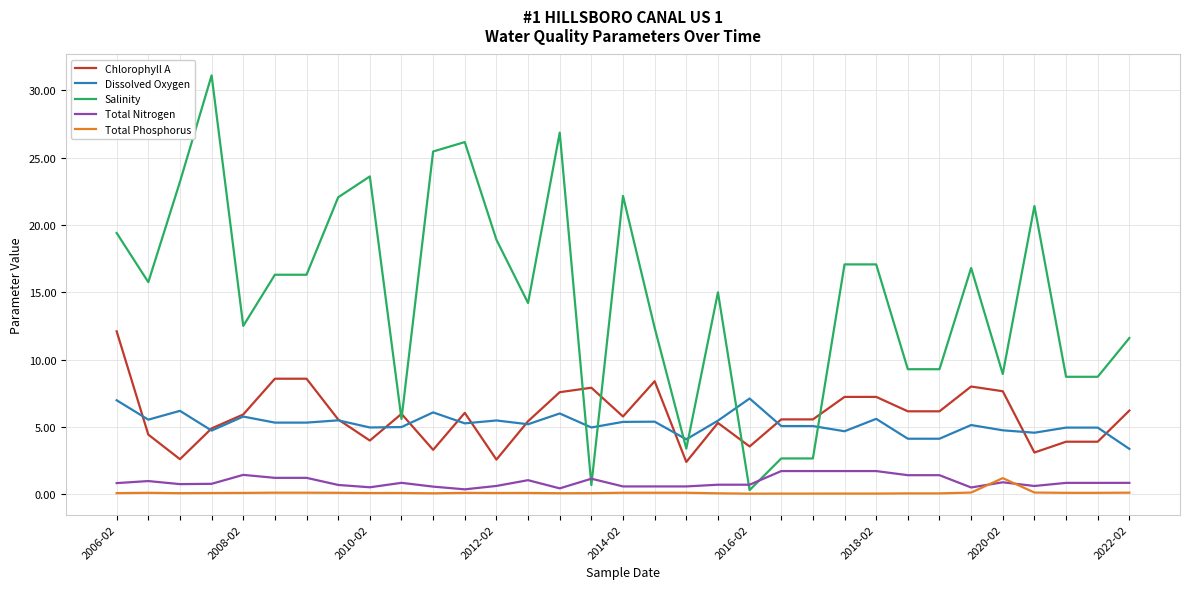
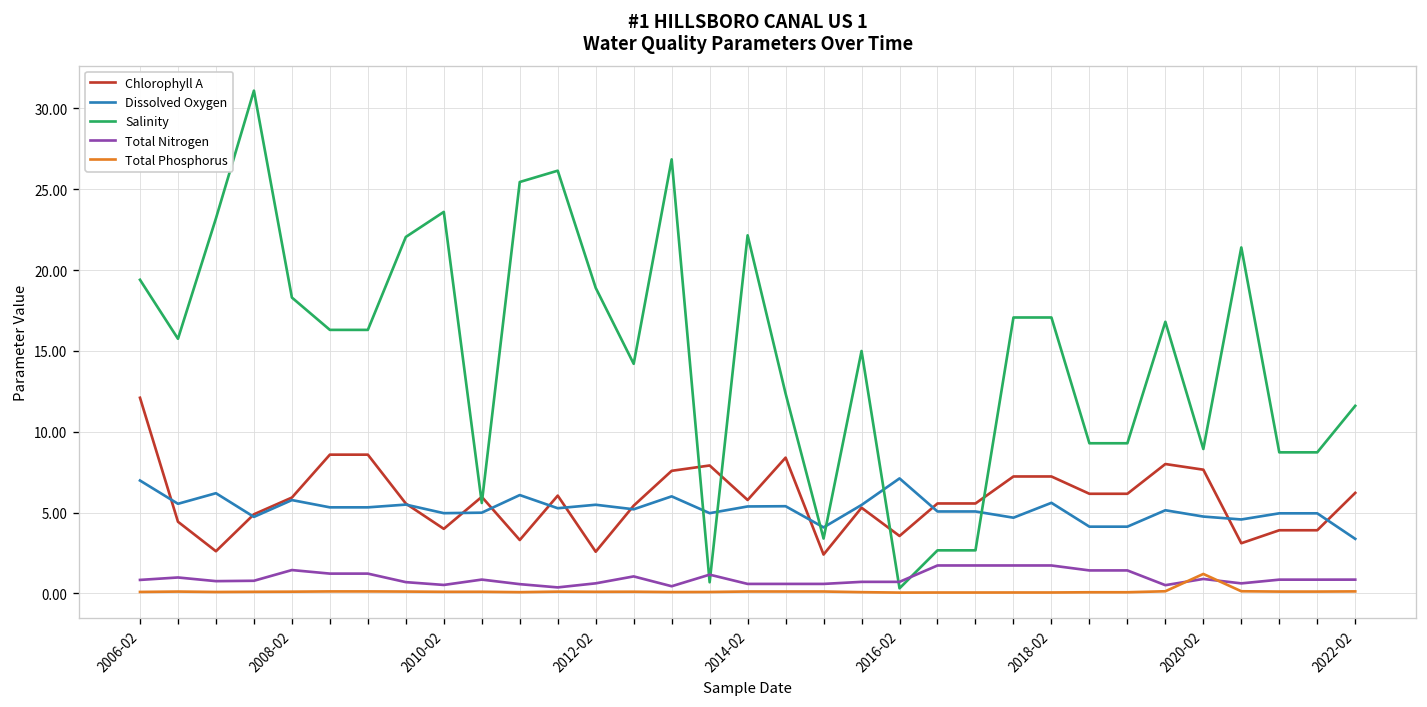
Salinity, 2008-02: 12.5 -> 18.3
